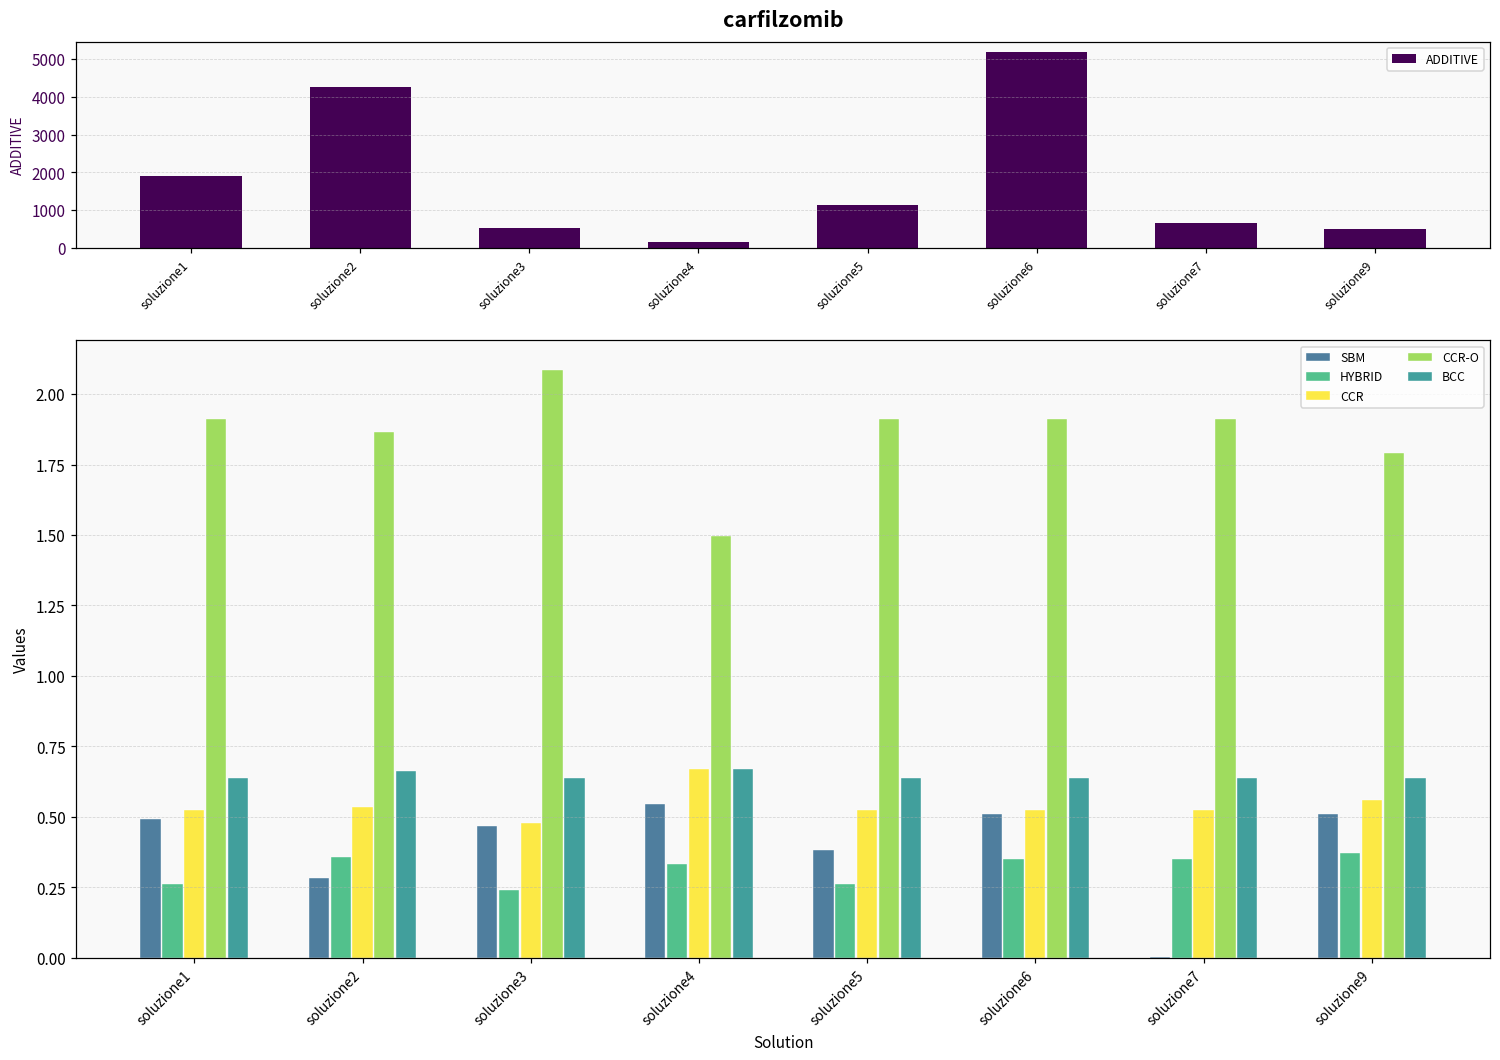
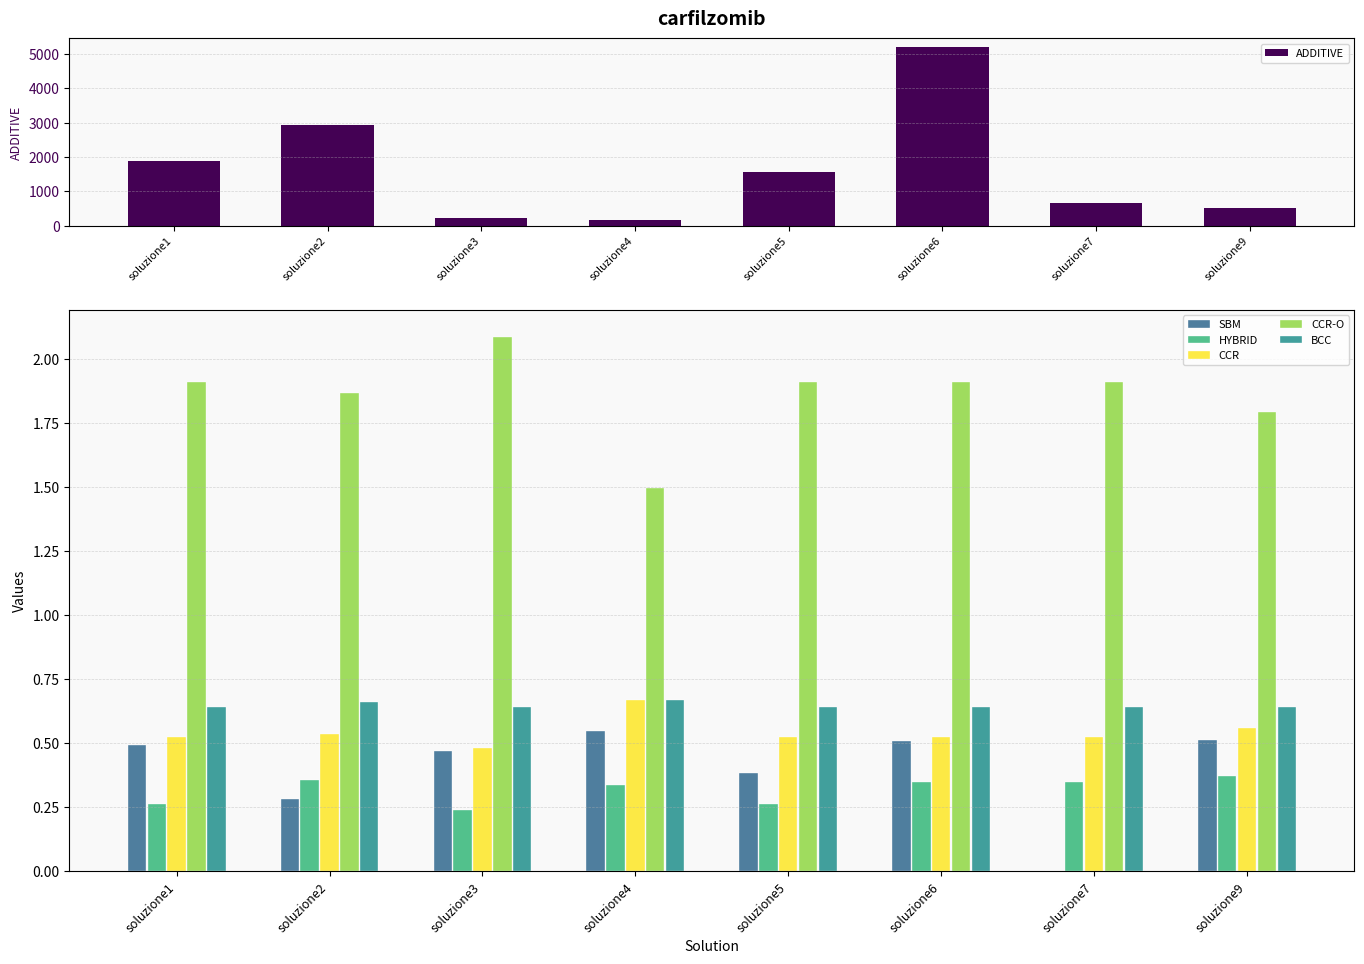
carfilzomib, soluzione2: 4300 -> 2900
carfilzomib, soluzione3: 500 -> 200
carfilzomib, soluzione5: 1100 -> 1600
